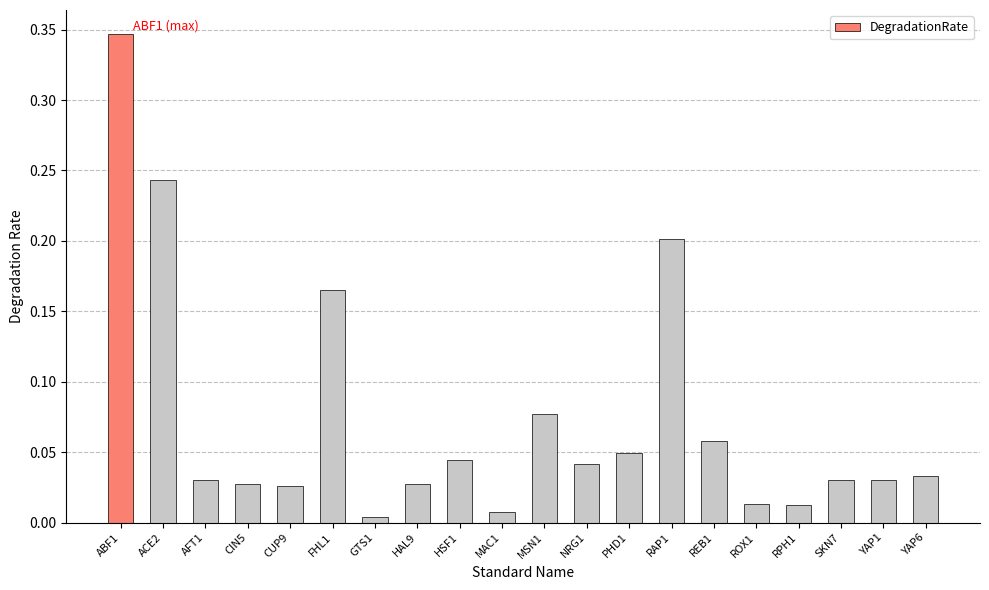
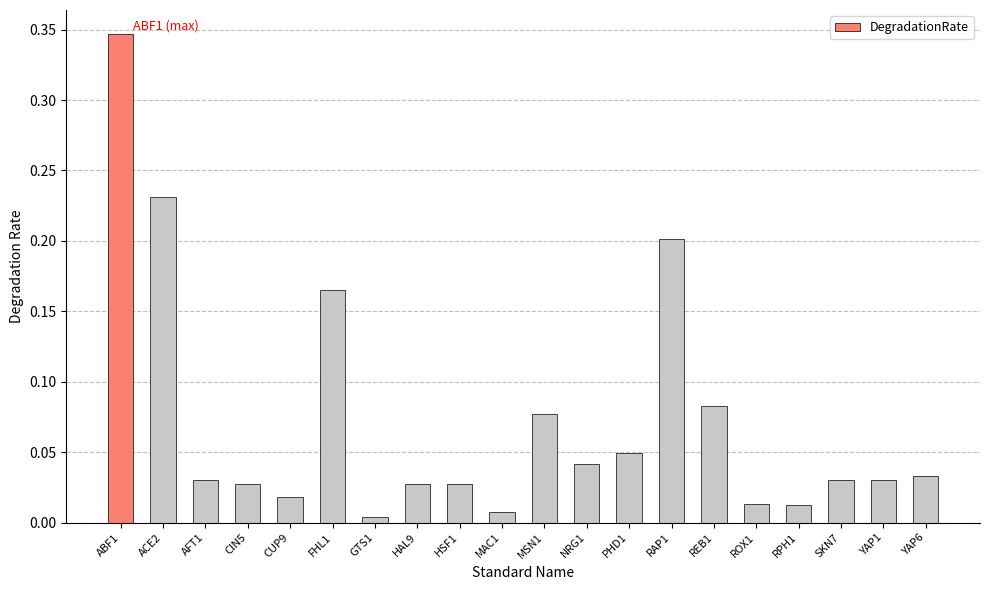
ACE2: 0.243 -> 0.231
CUP9: 0.026 -> 0.018
HSF1: 0.044 -> 0.027
REB1: 0.058 -> 0.083
